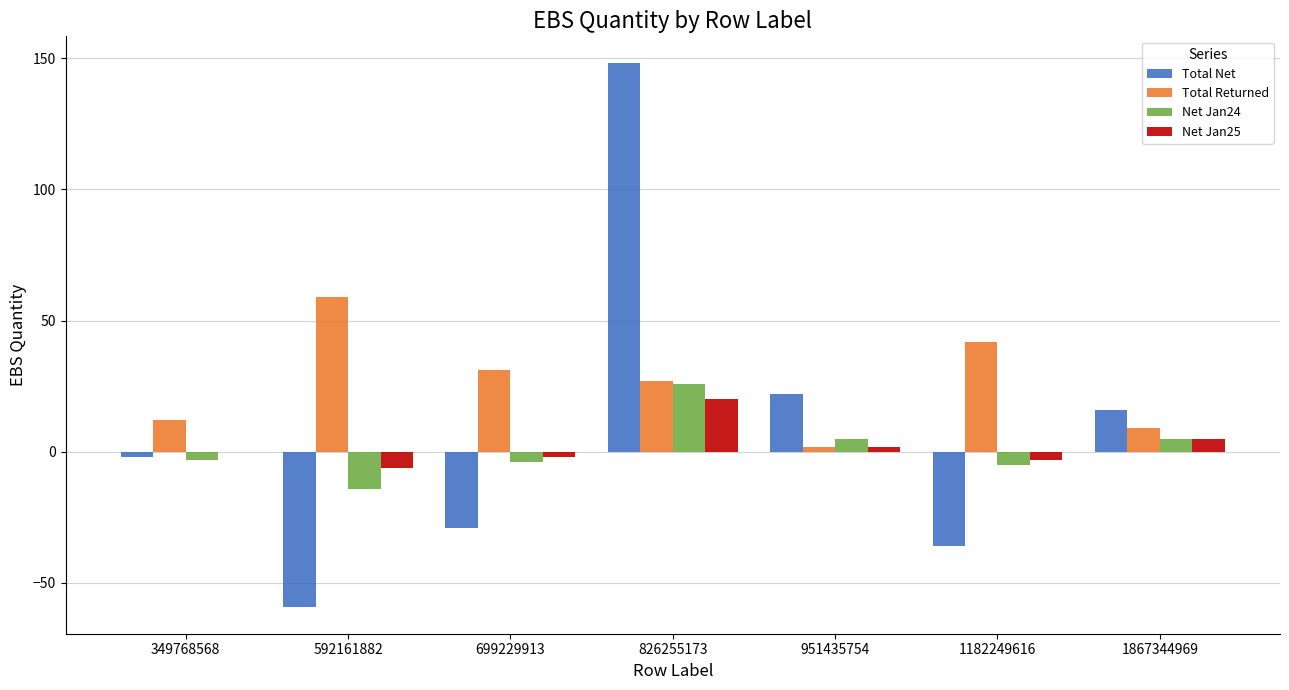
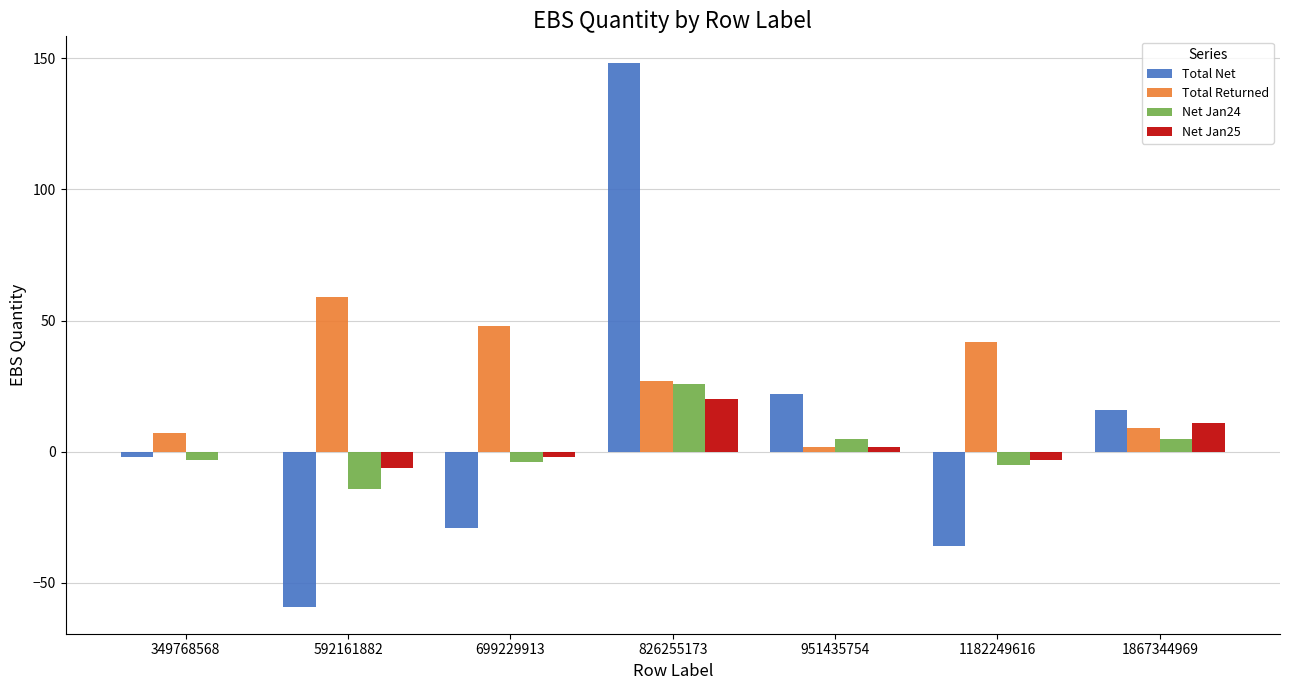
Total Returned, 349768568: 12 -> 7
Total Returned, 699229913: 31 -> 48
Net Jan25, 1867344969: 5 -> 11
